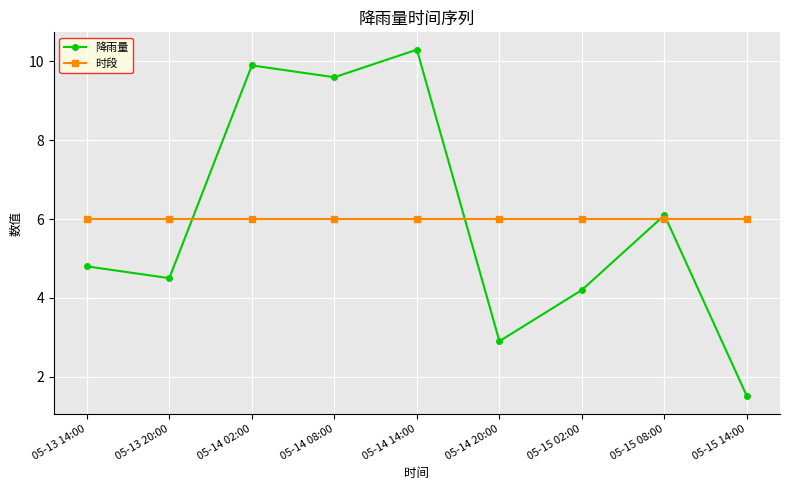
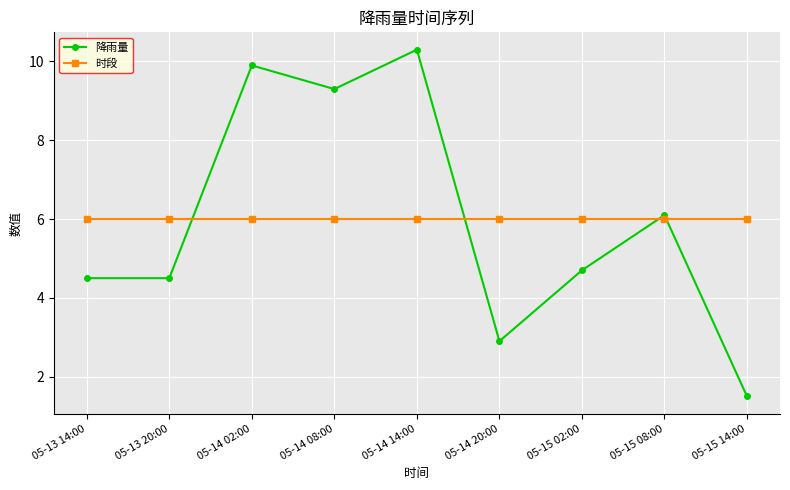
降雨量, 05-13 14:00: 4.8 -> 4.5
降雨量, 05-14 08:00: 9.6 -> 9.3
降雨量, 05-15 02:00: 4.2 -> 4.7
